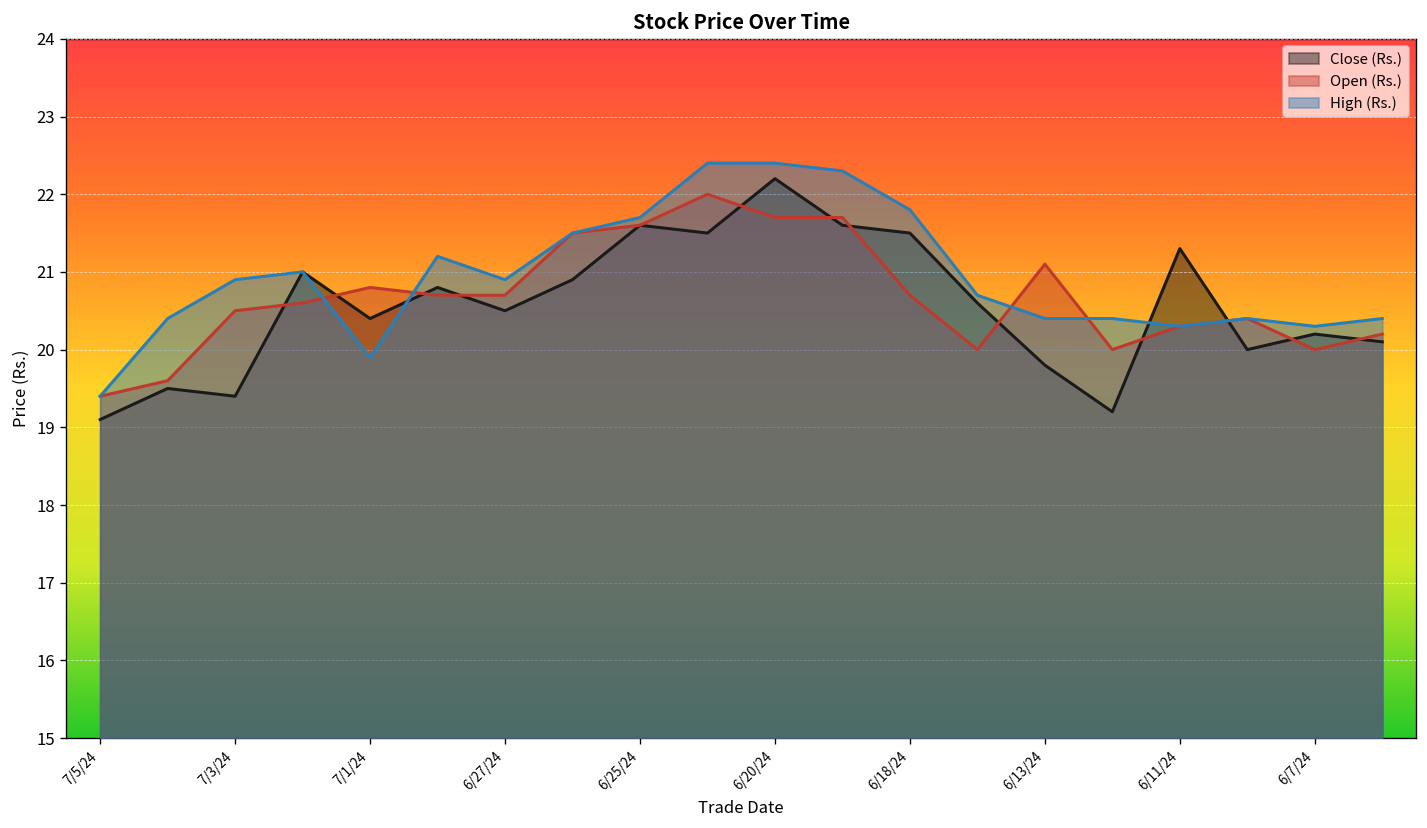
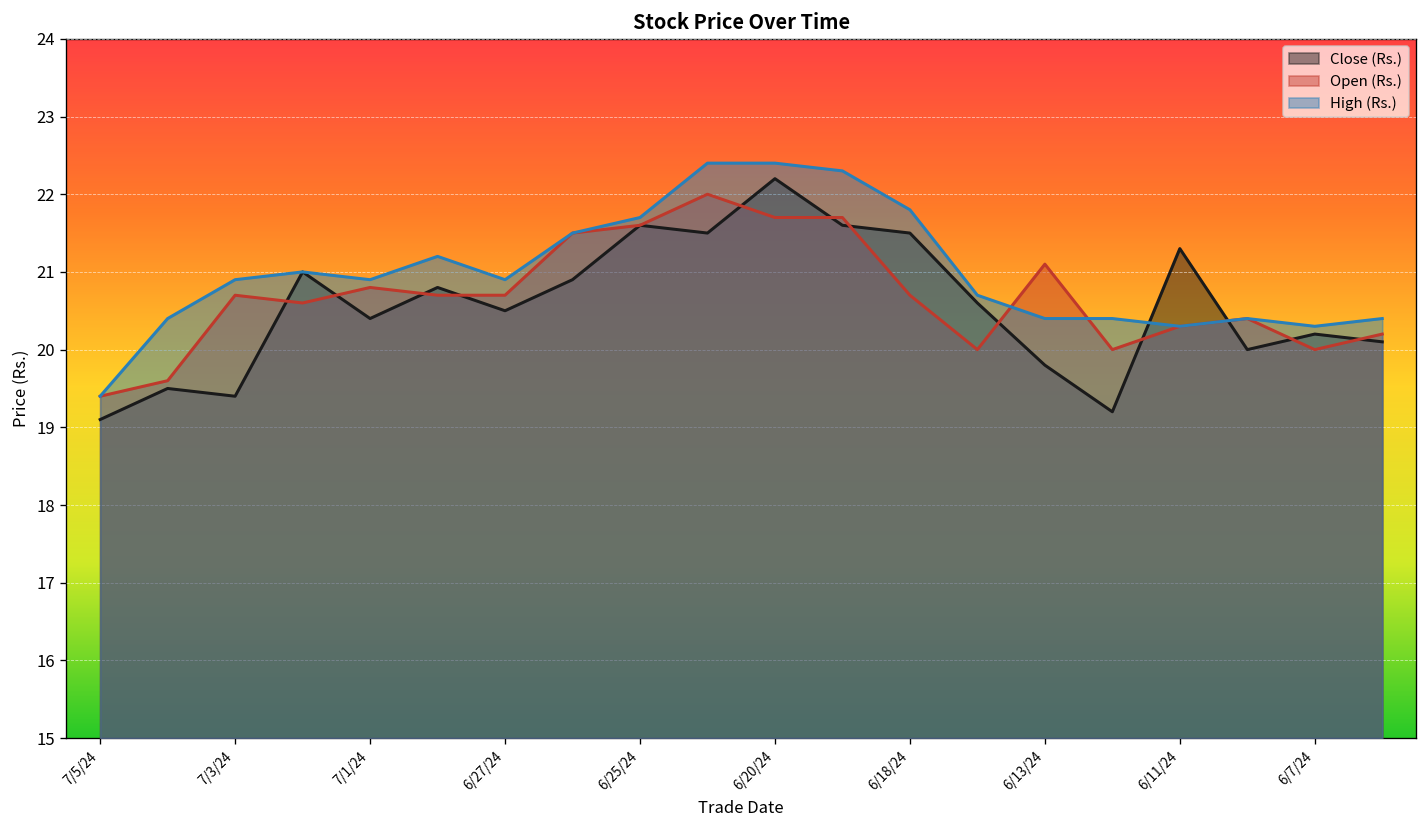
Open (Rs.), 7/3/24: 20.5 -> 20.7
High (Rs.), 7/1/24: 19.9 -> 20.9
